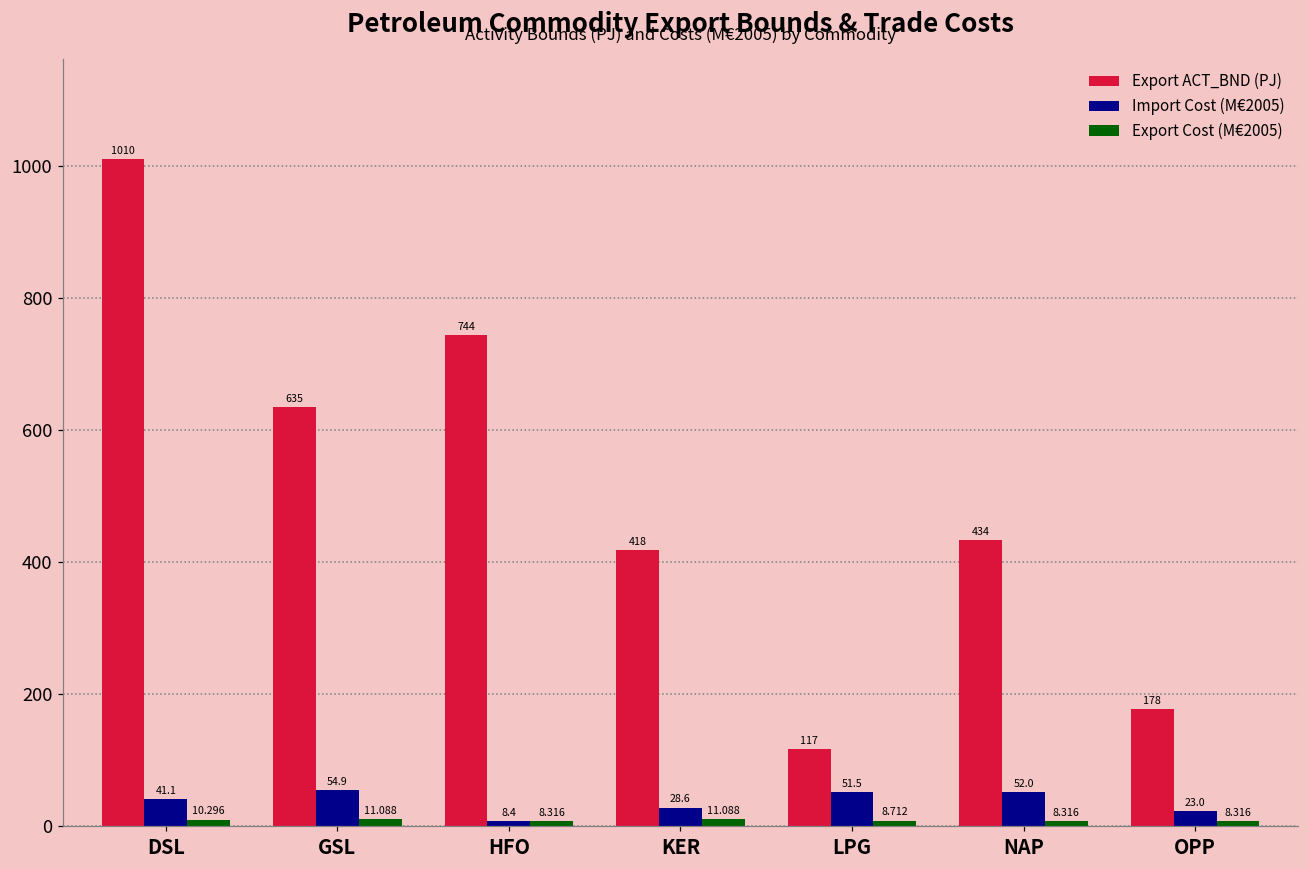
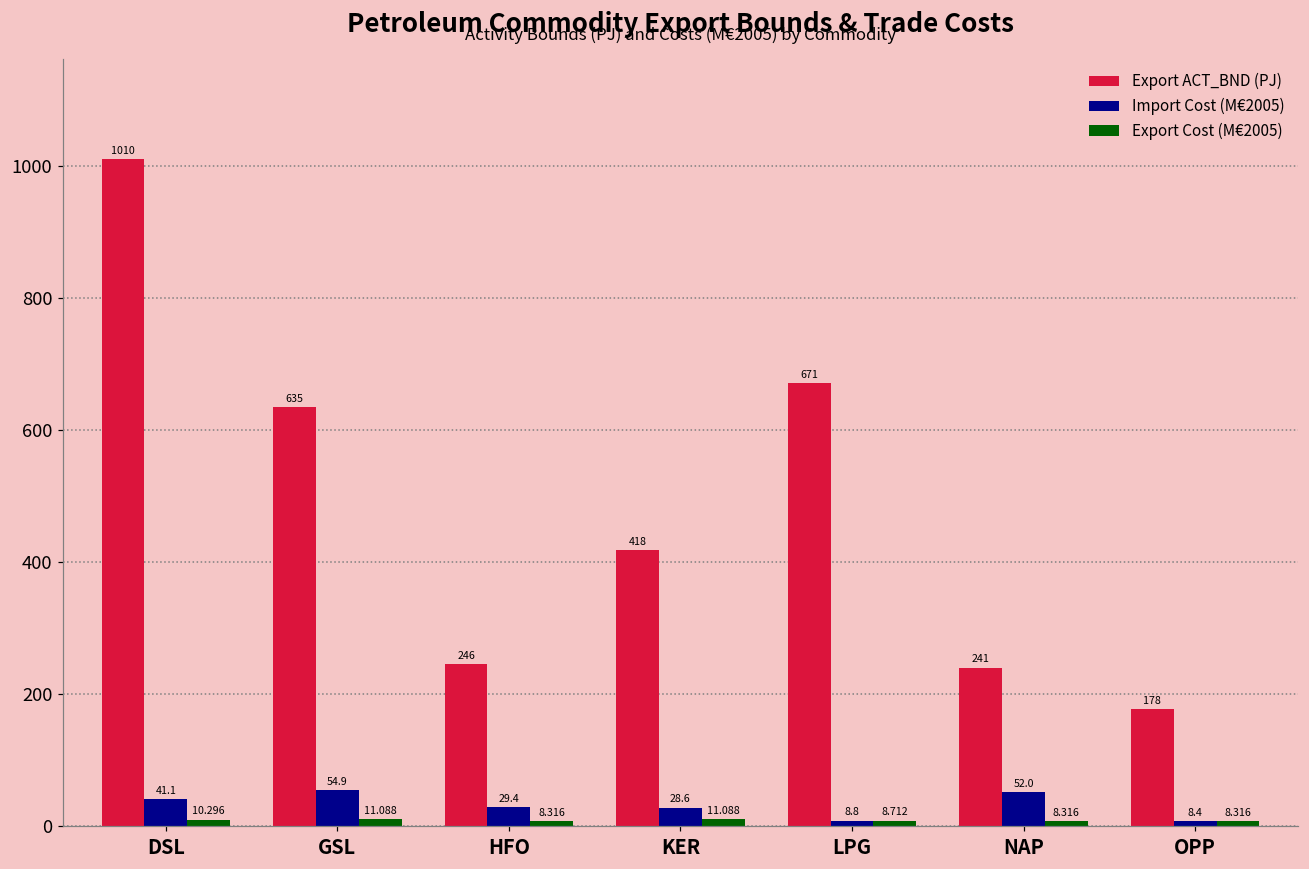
Export ACT_BND (PJ), HFO: 744 -> 246
Import Cost (M€2005), HFO: 8.4 -> 29.4
Export ACT_BND (PJ), LPG: 117 -> 671
Import Cost (M€2005), LPG: 51.5 -> 8.8
Export ACT_BND (PJ), NAP: 434 -> 241
Import Cost (M€2005), OPP: 23.0 -> 8.4
